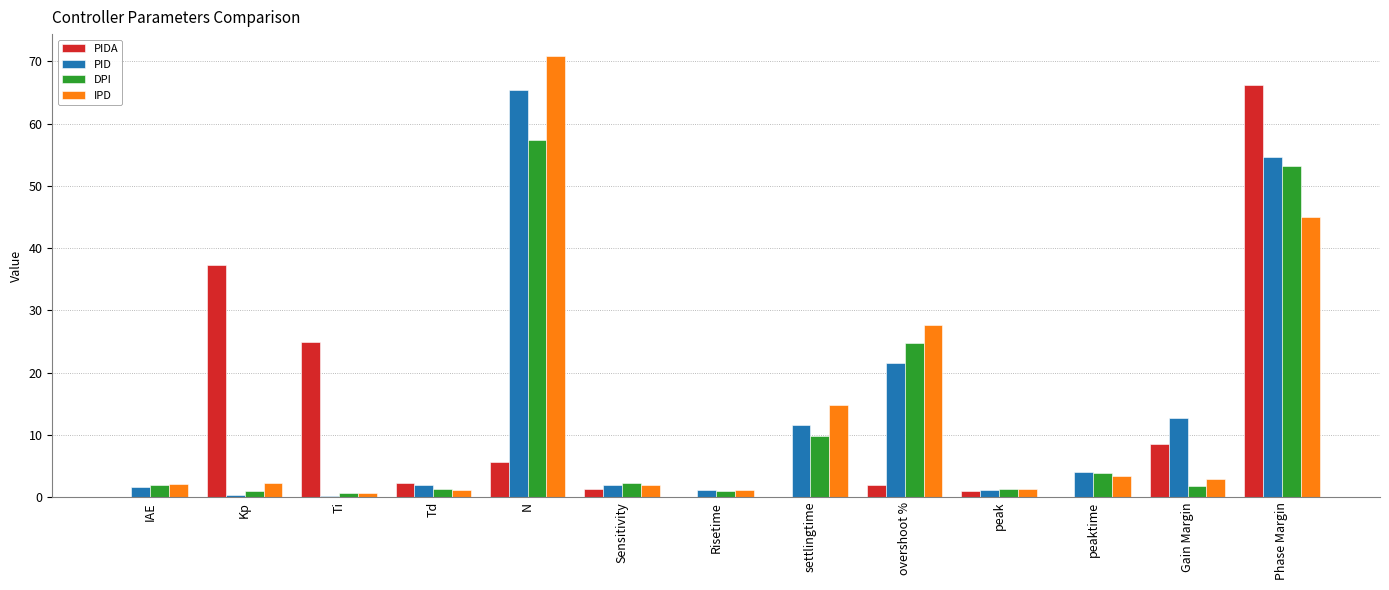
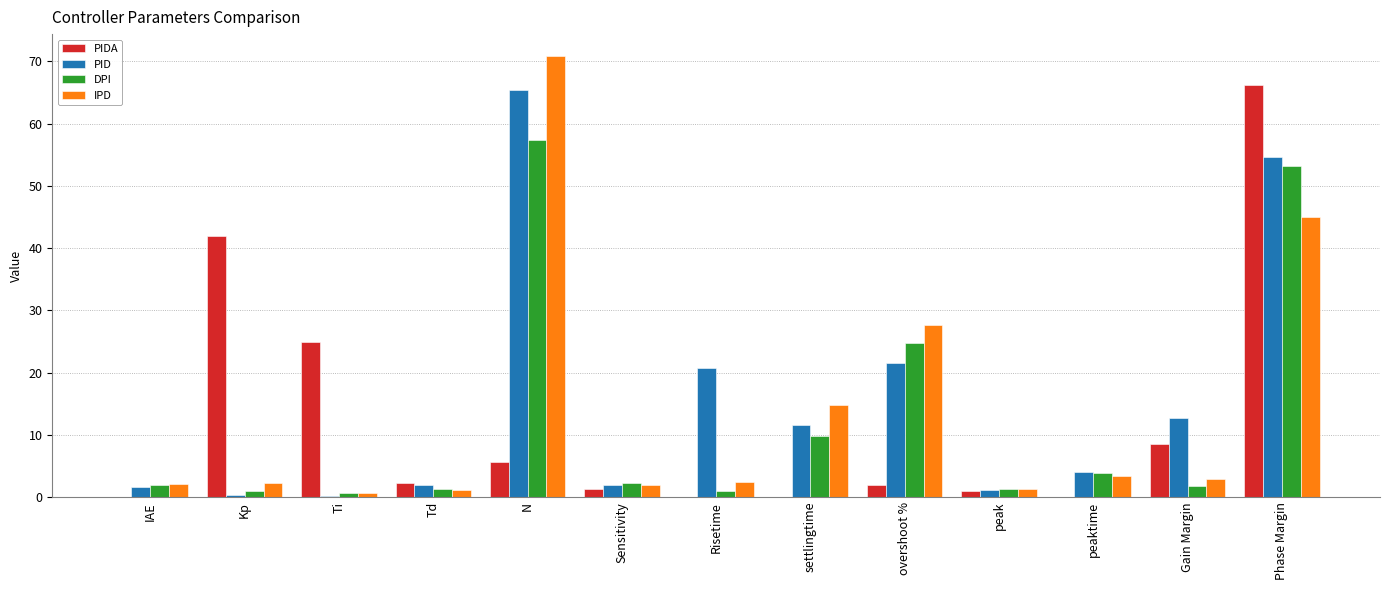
PIDA, Kp: 37 -> 42
PID, Risetime: 1 -> 21
IPD, Risetime: 1 -> 2
